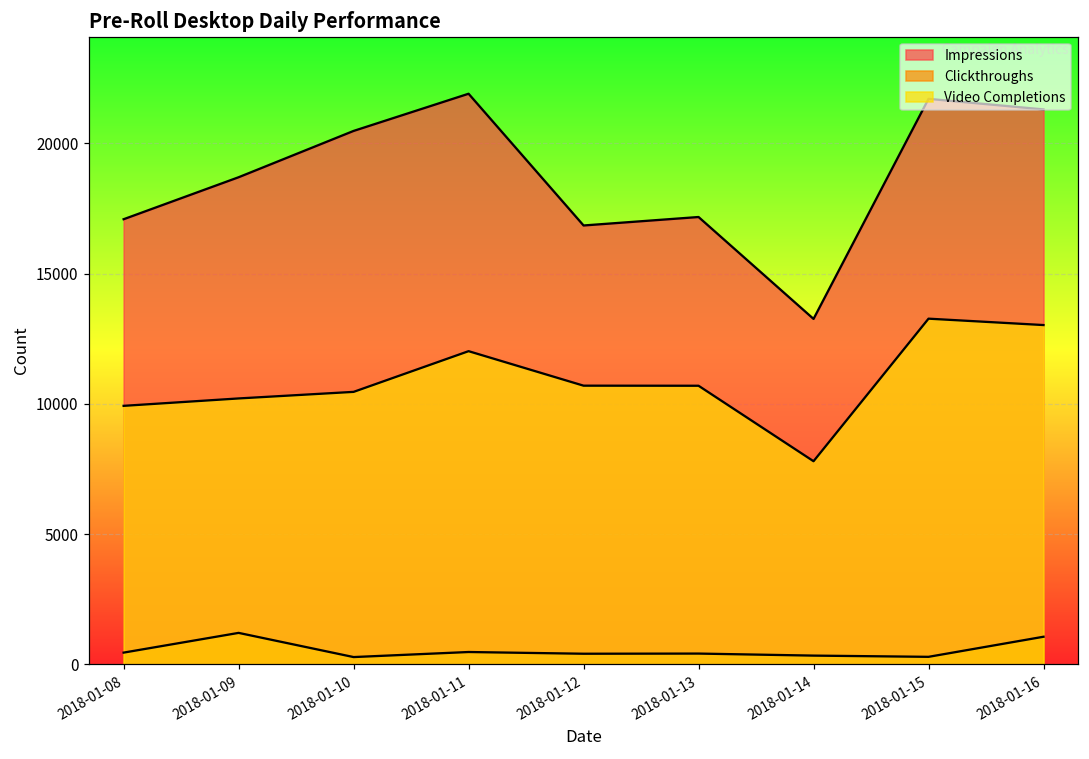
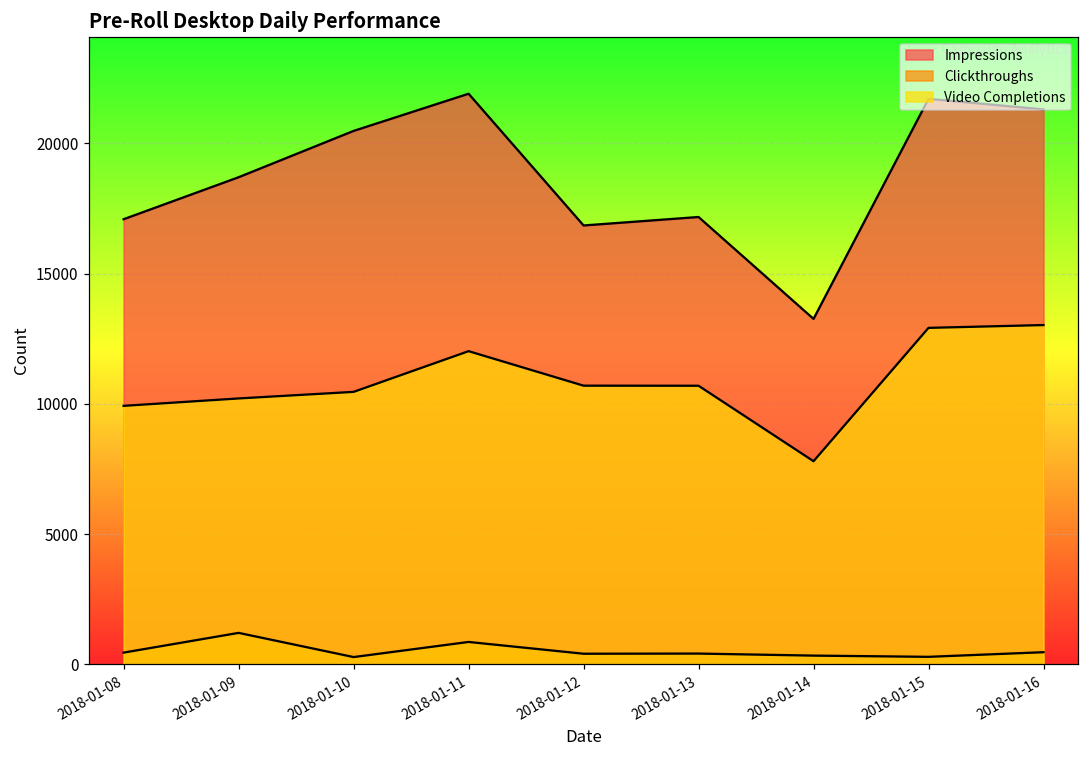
Clickthroughs, 2018-01-11: 500 -> 900
Video Completions, 2018-01-15: 13300 -> 12900
Clickthroughs, 2018-01-16: 1100 -> 500
